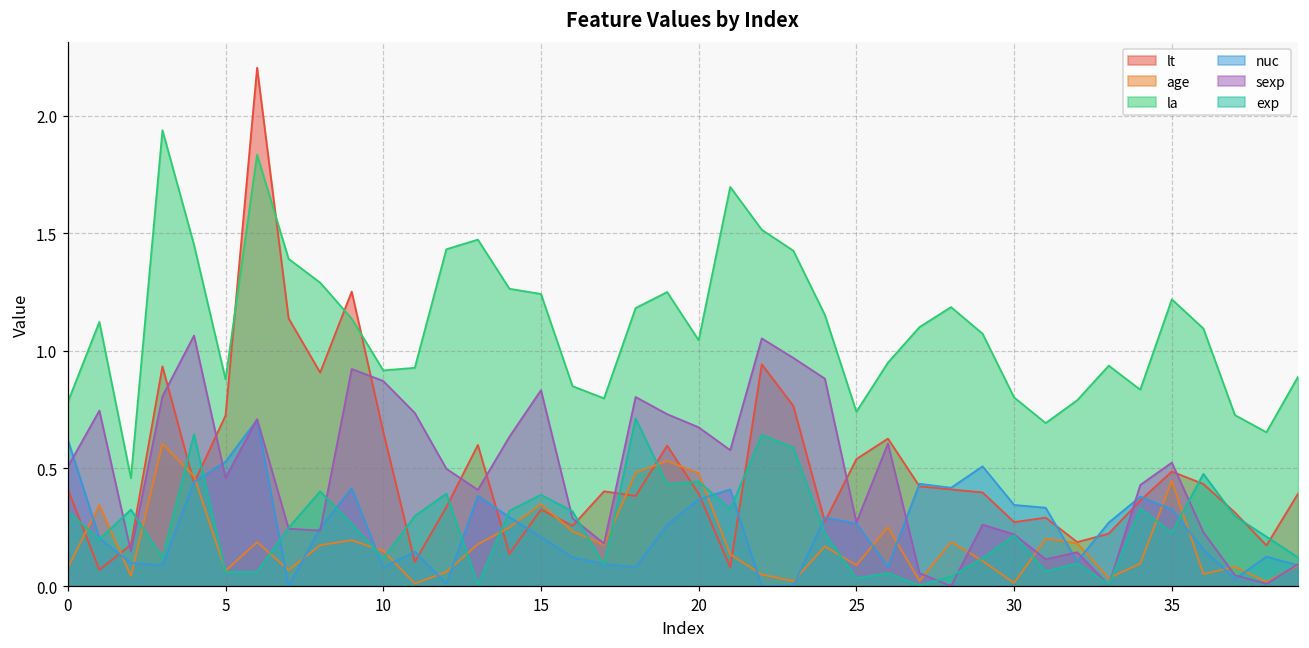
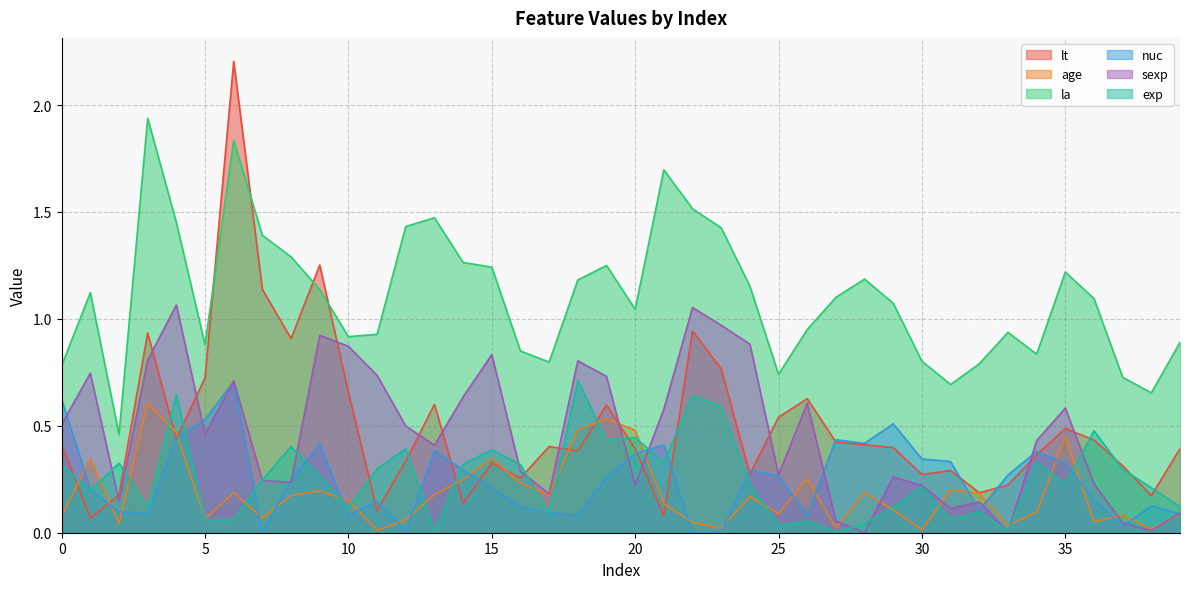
sexp, 20: 0.68 -> 0.22
sexp, 35: 0.53 -> 0.58
